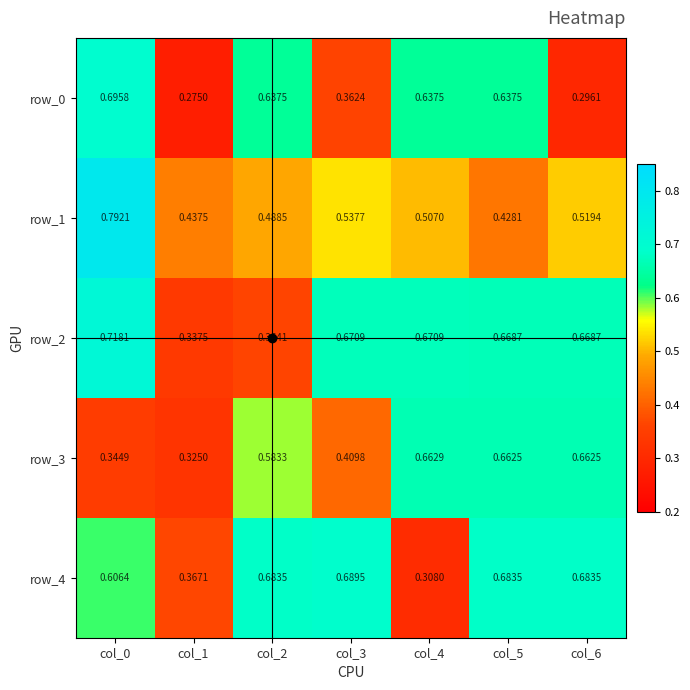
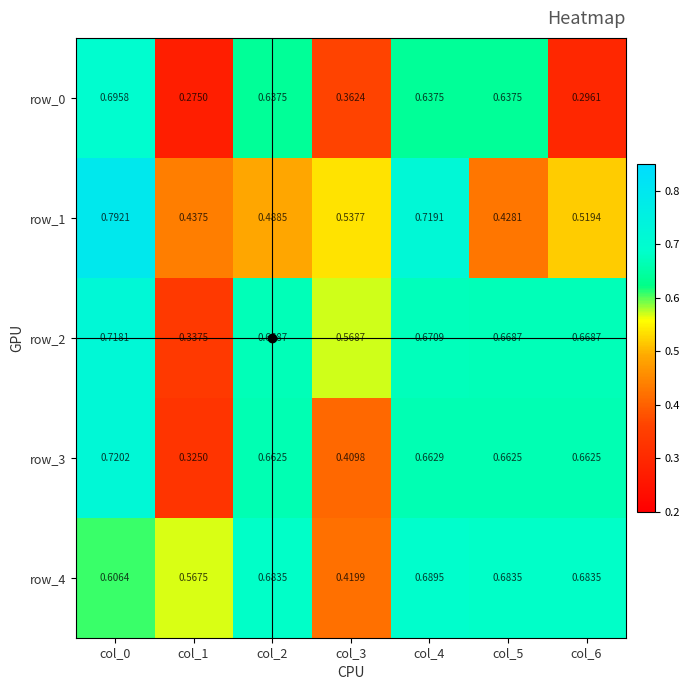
row_1, col_4: 0.5070 -> 0.7191
row_2, col_2: 0.3641 -> 0.6687
row_2, col_3: 0.6709 -> 0.5687
row_3, col_0: 0.3449 -> 0.7202
row_3, col_2: 0.5833 -> 0.6625
row_4, col_1: 0.3671 -> 0.5675
row_4, col_3: 0.6895 -> 0.4199
row_4, col_4: 0.3080 -> 0.6895
